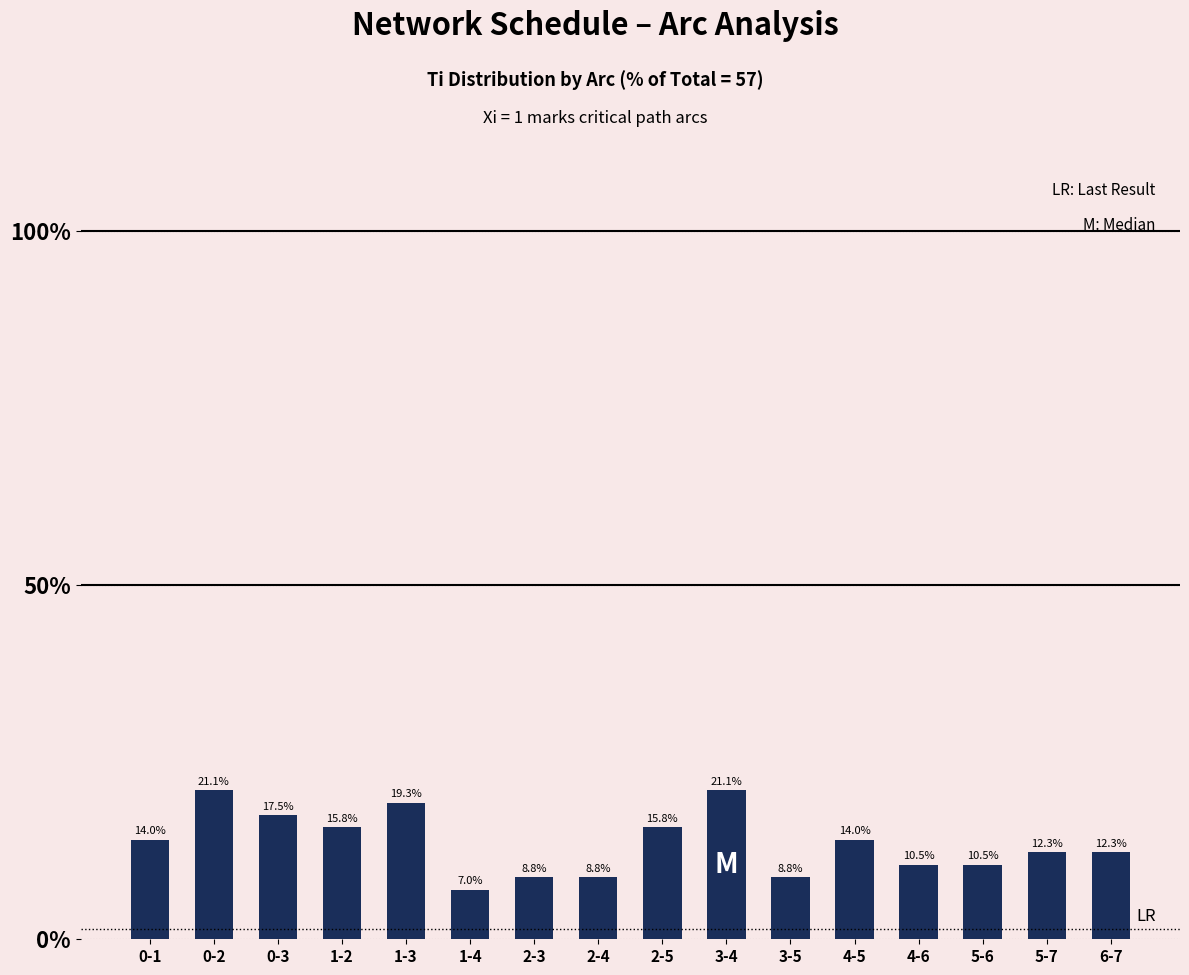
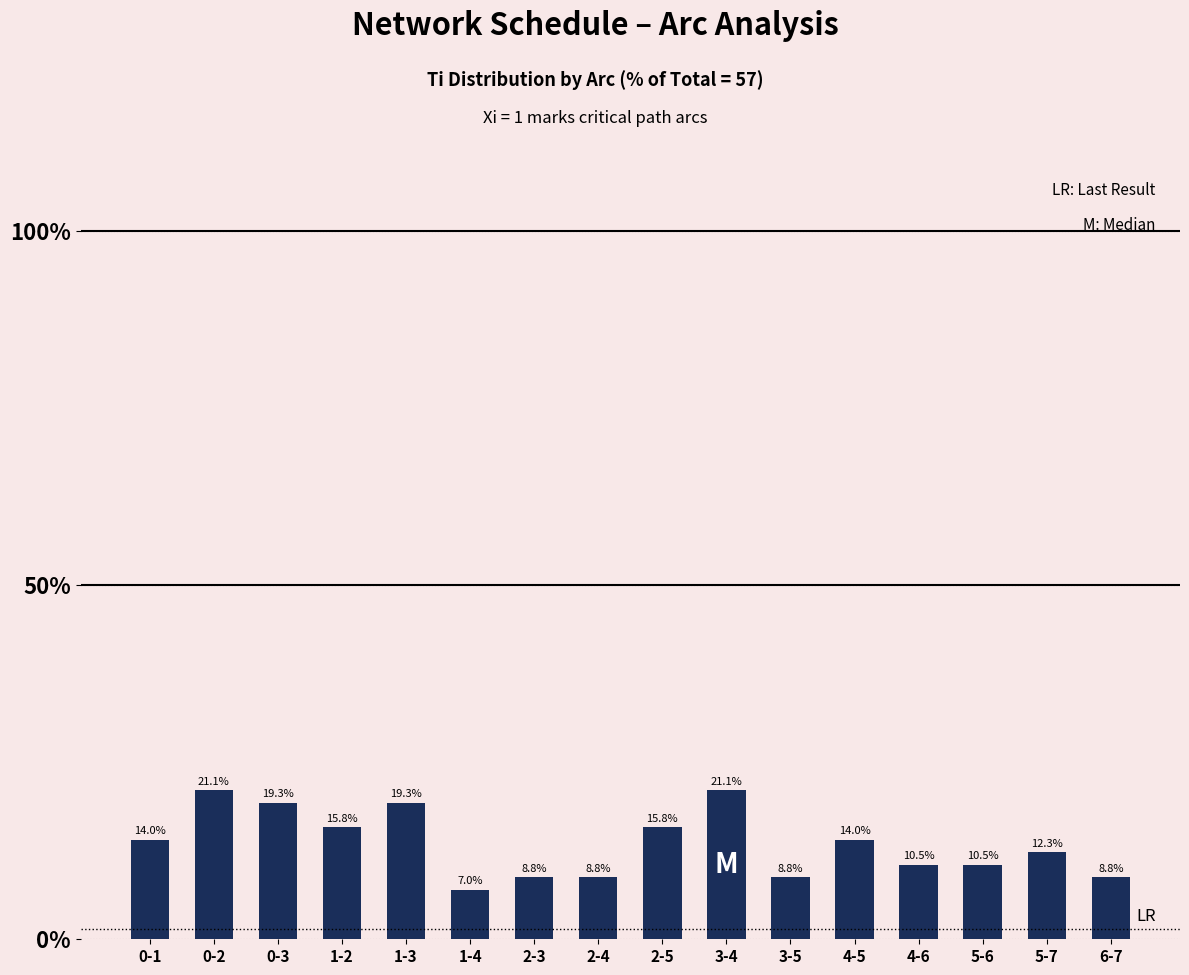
0-3: 17.5% -> 19.3%
6-7: 12.3% -> 8.8%
